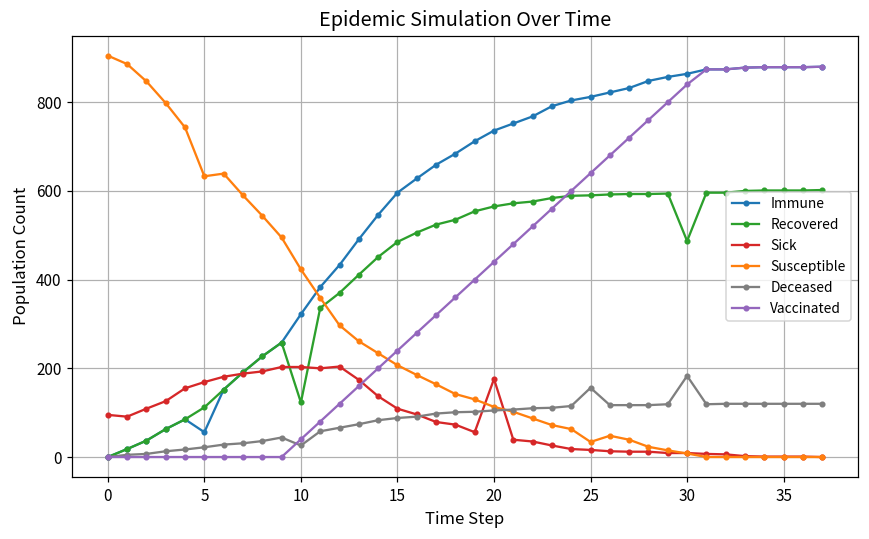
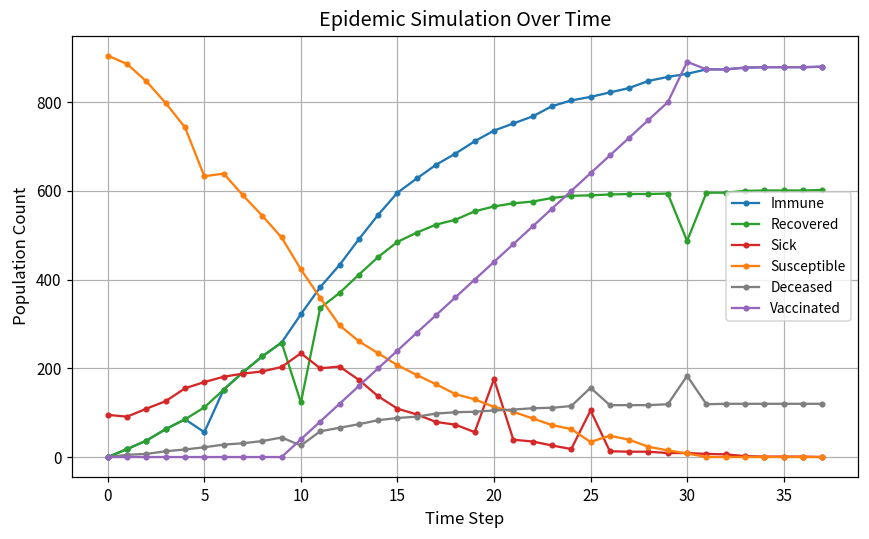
Sick, 10: 200 -> 230
Sick, 25: 20 -> 110
Vaccinated, 30: 840 -> 890
